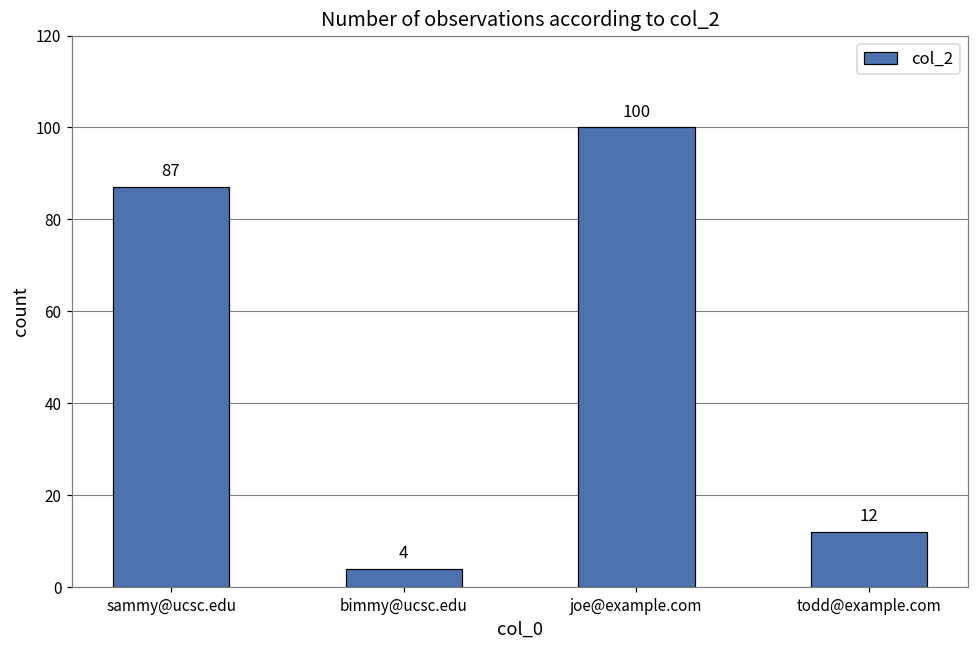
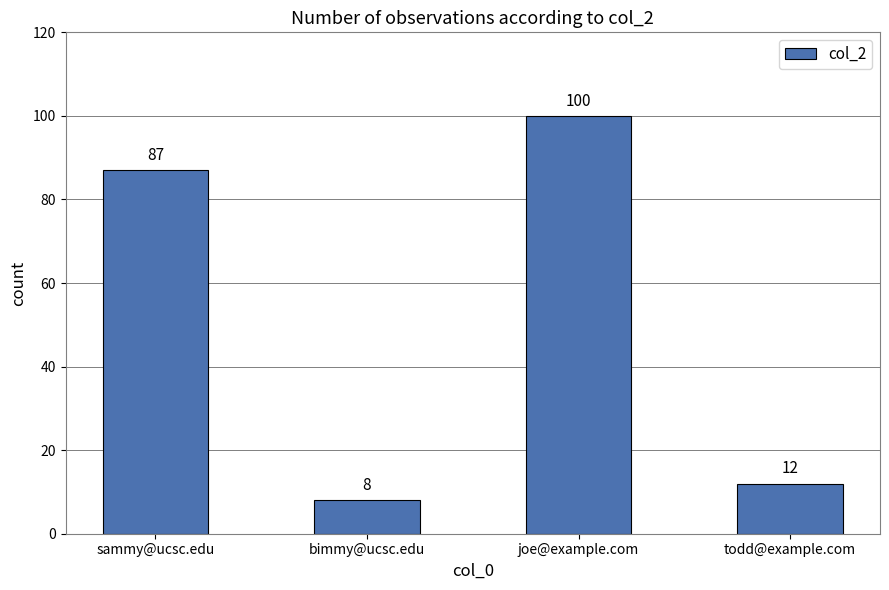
bimmy@ucsc.edu: 4 -> 8
